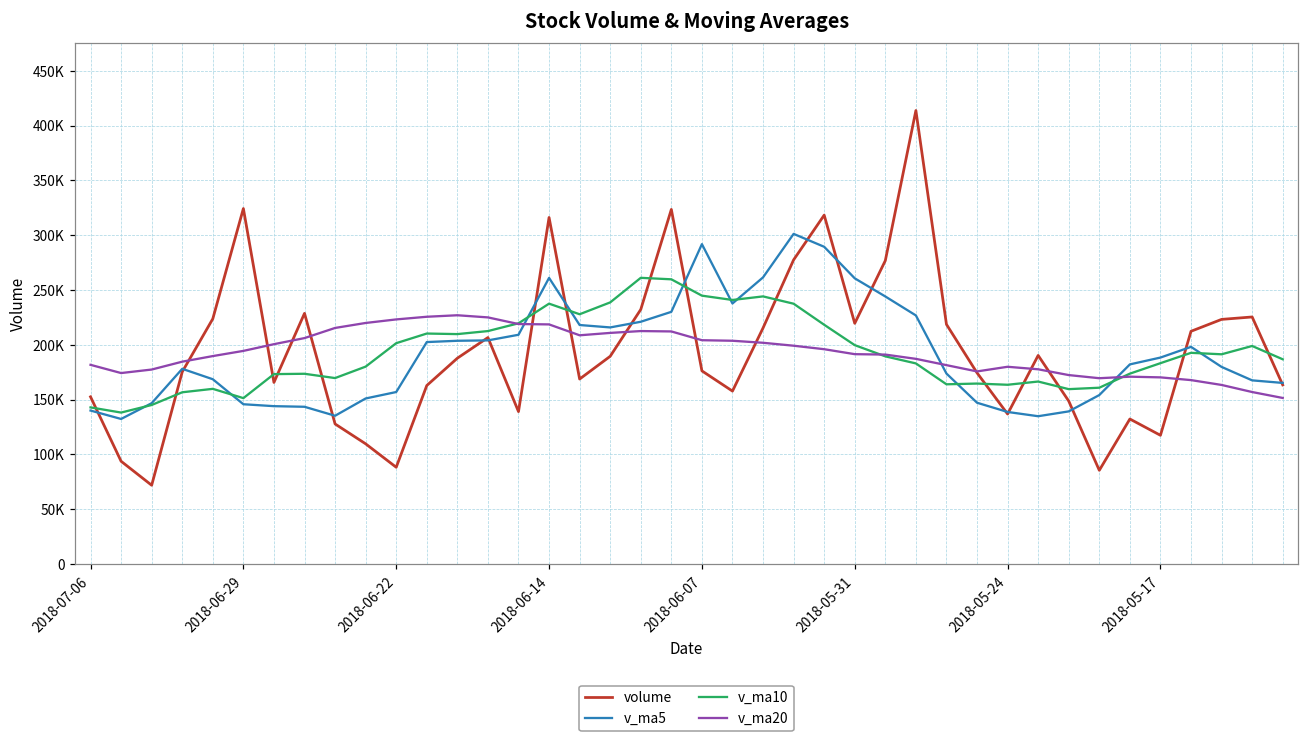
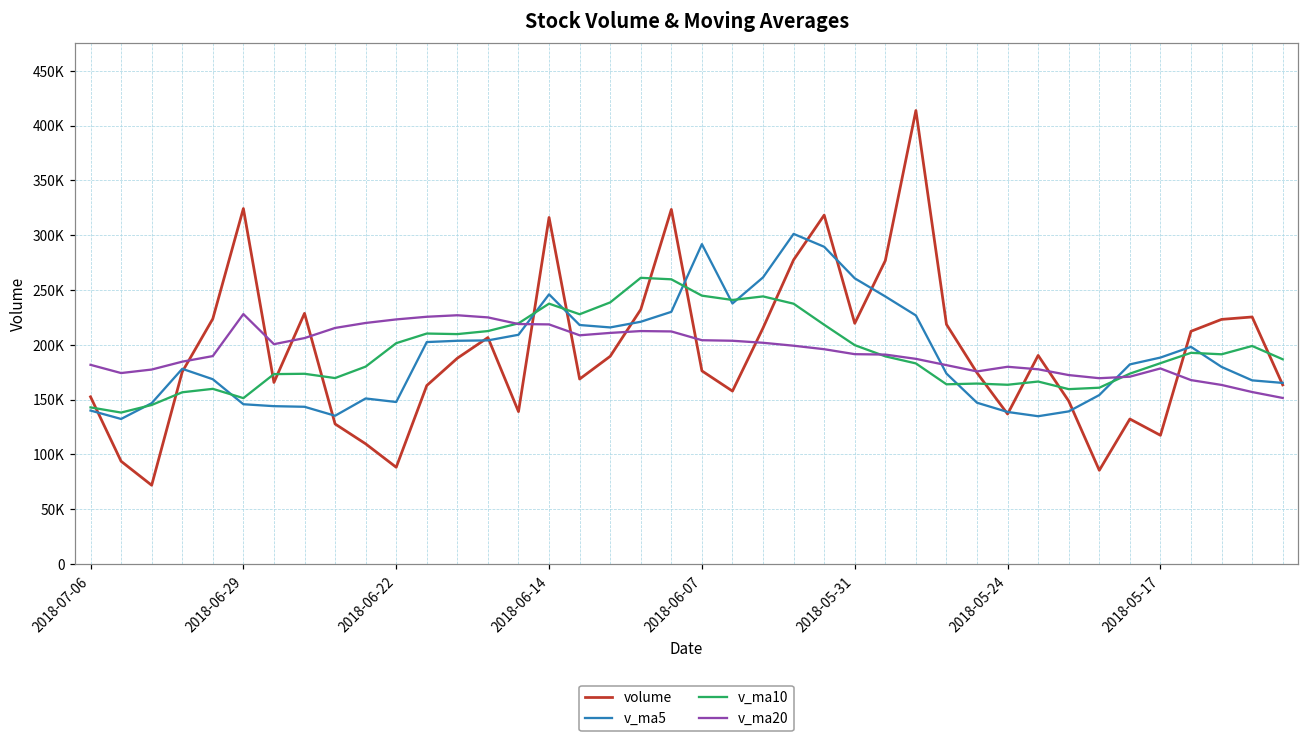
v_ma20, 2018-06-29: 190000 -> 230000
v_ma5, 2018-06-22: 160000 -> 150000
v_ma5, 2018-06-14: 260000 -> 250000
v_ma20, 2018-05-17: 170000 -> 180000
